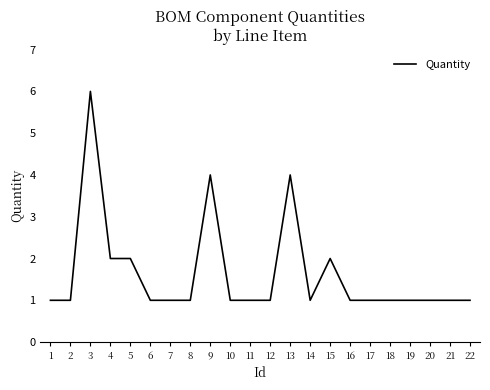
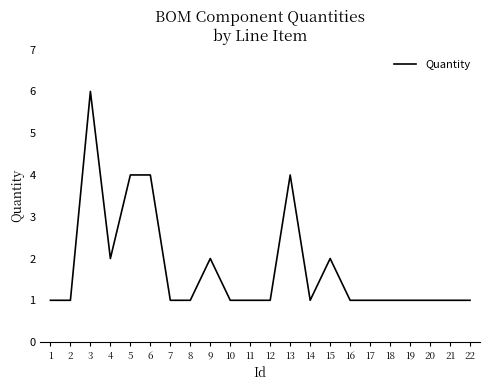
5: 2 -> 4
6: 1 -> 4
9: 4 -> 2
